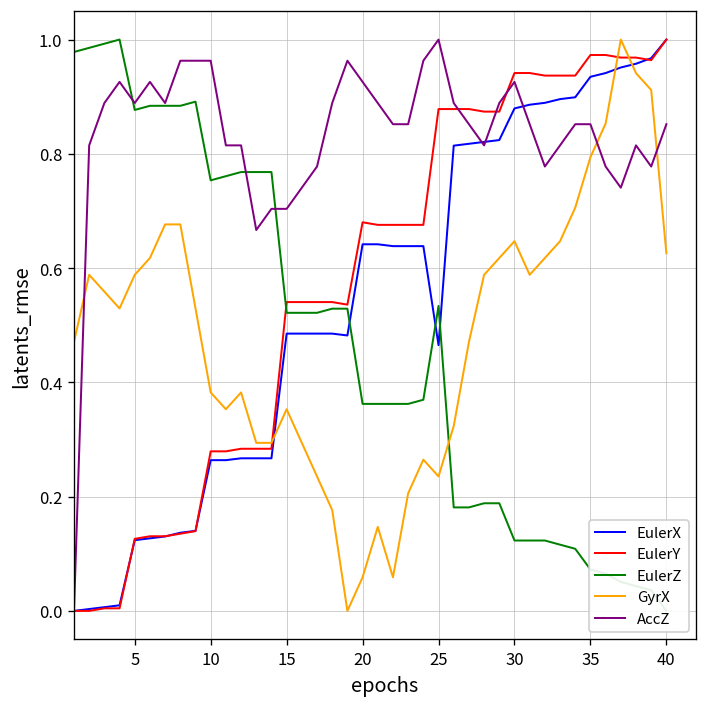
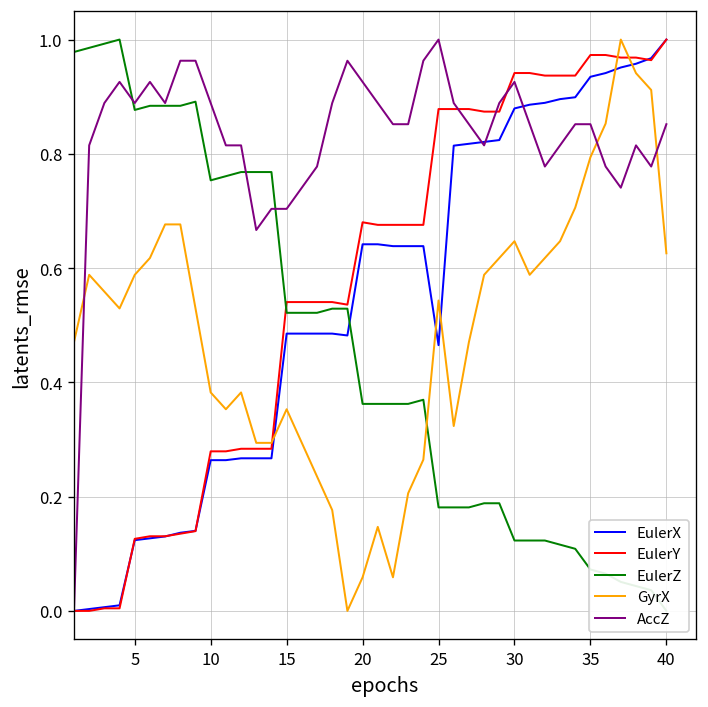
AccZ, 10: 0.96 -> 0.89
EulerZ, 25: 0.53 -> 0.18
GyrX, 25: 0.24 -> 0.54
